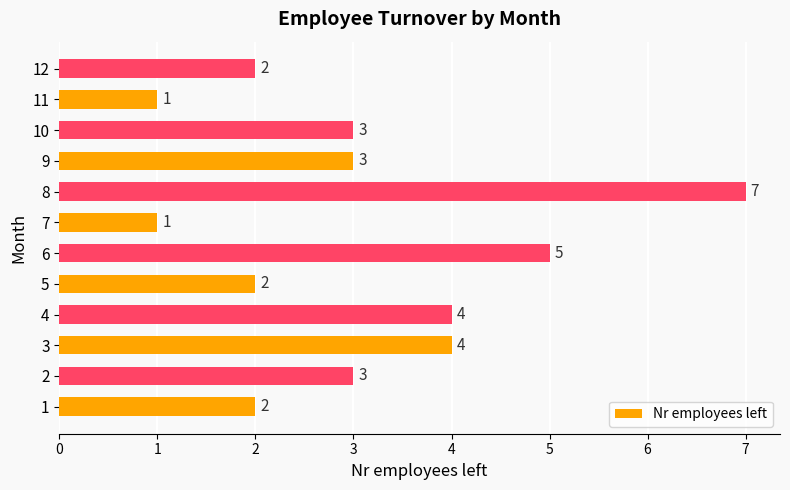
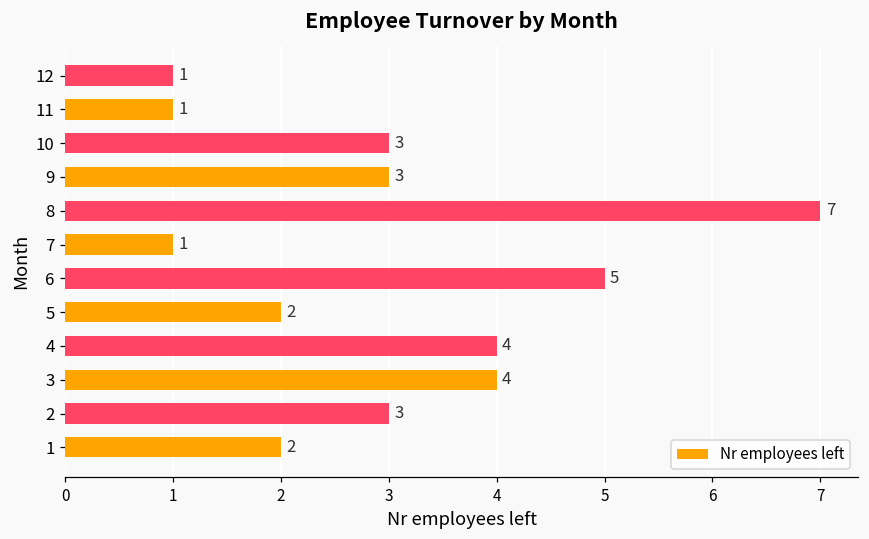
12: 2 -> 1
